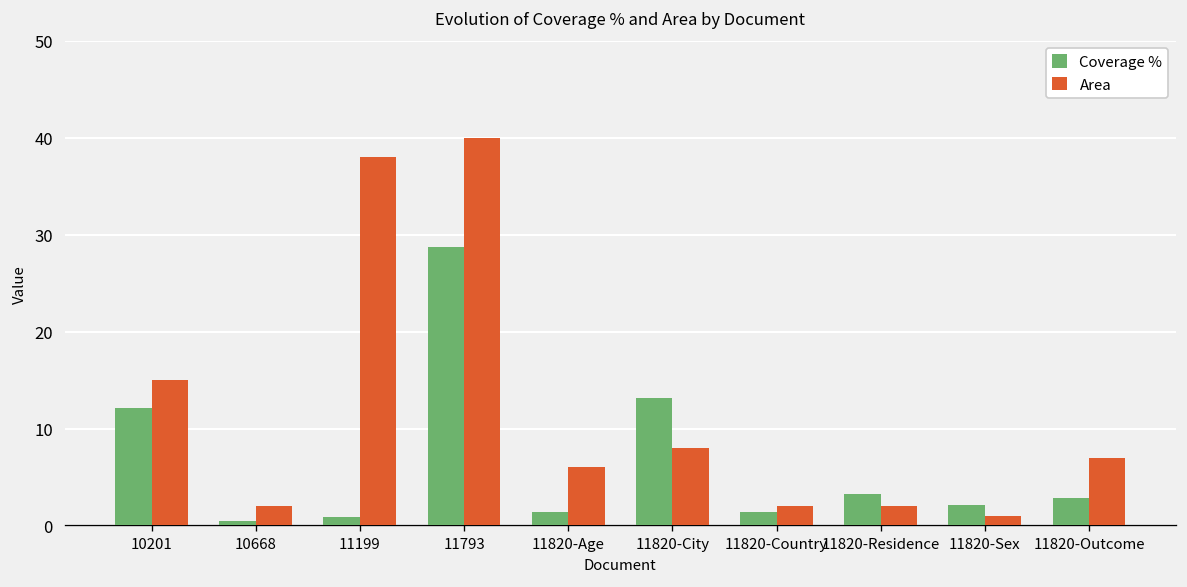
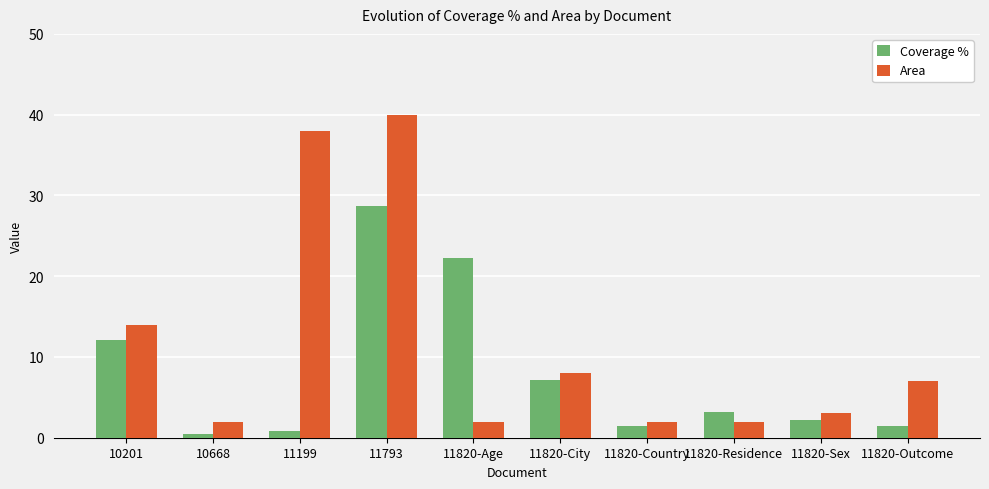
Area, 10201: 15 -> 14
Coverage %, 11820-Age: 1 -> 22
Area, 11820-Age: 6 -> 2
Coverage %, 11820-City: 13 -> 7
Area, 11820-Sex: 1 -> 3
Coverage %, 11820-Outcome: 3 -> 1
